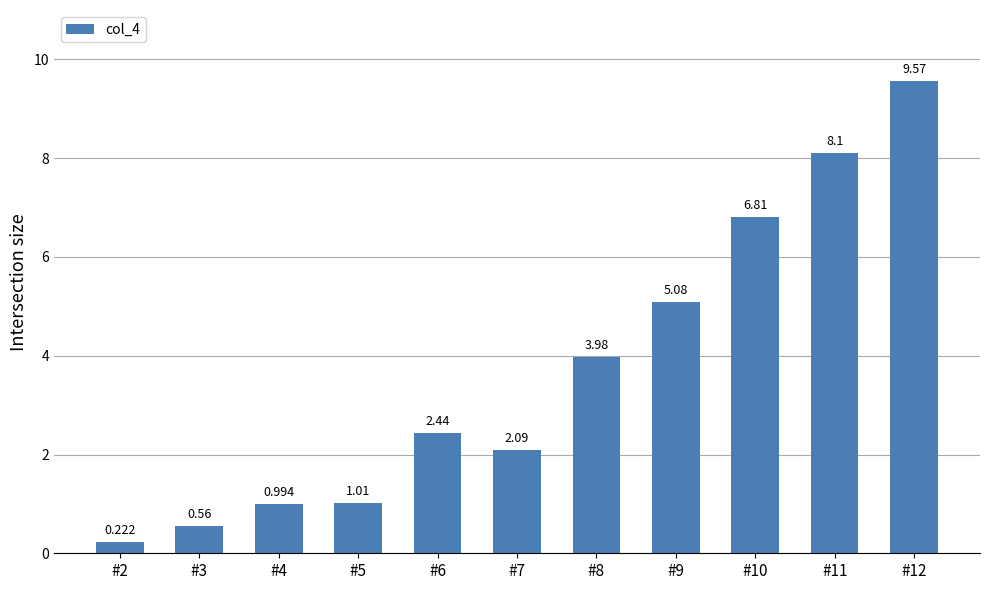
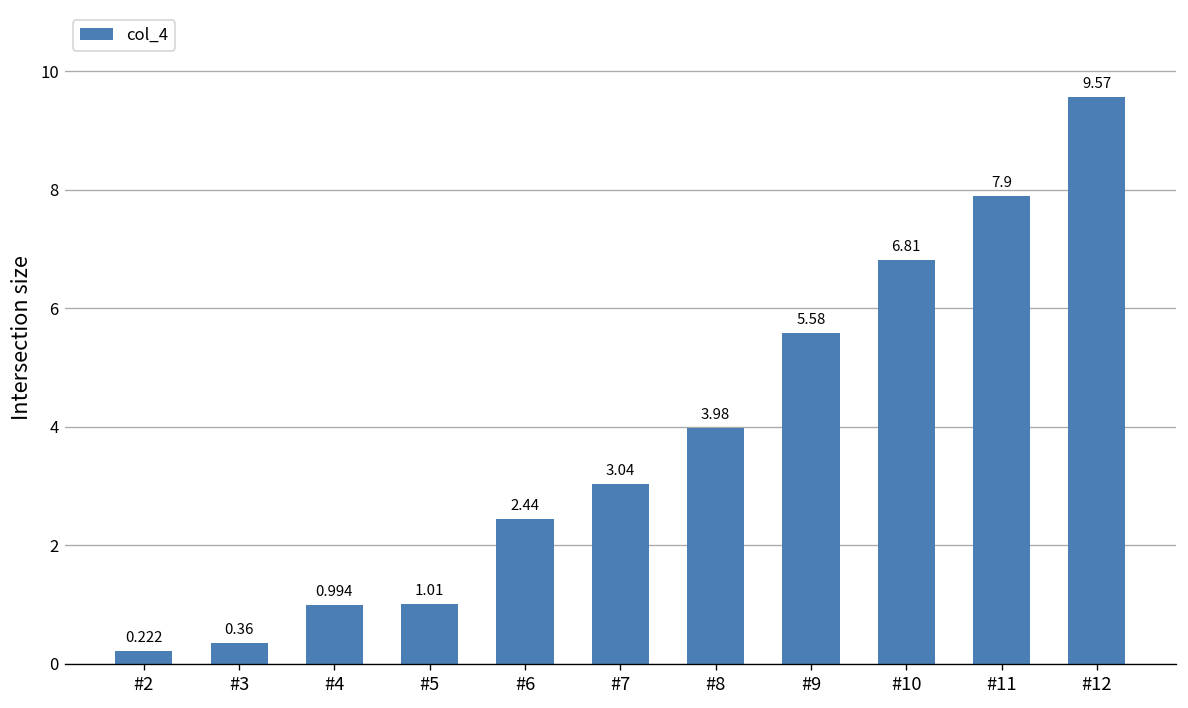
#3: 0.56 -> 0.36
#7: 2.09 -> 3.04
#9: 5.08 -> 5.58
#11: 8.1 -> 7.9
